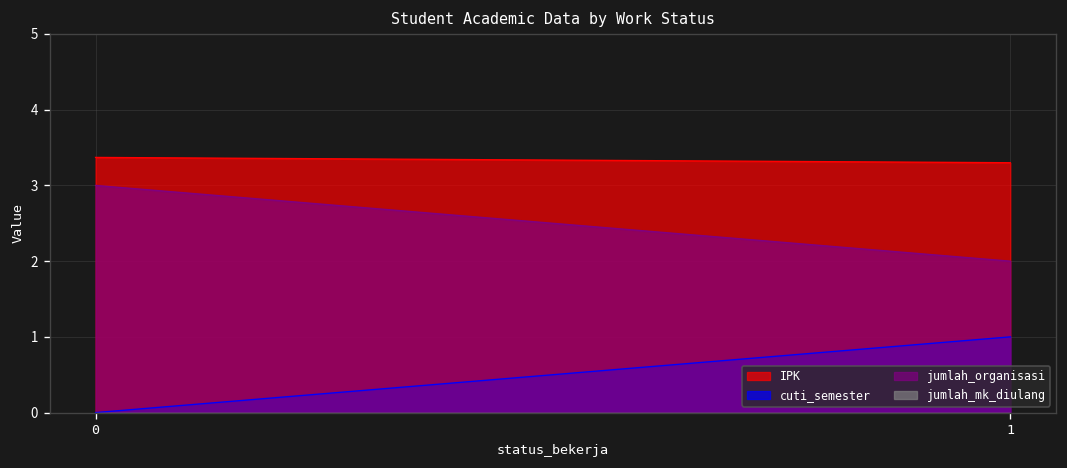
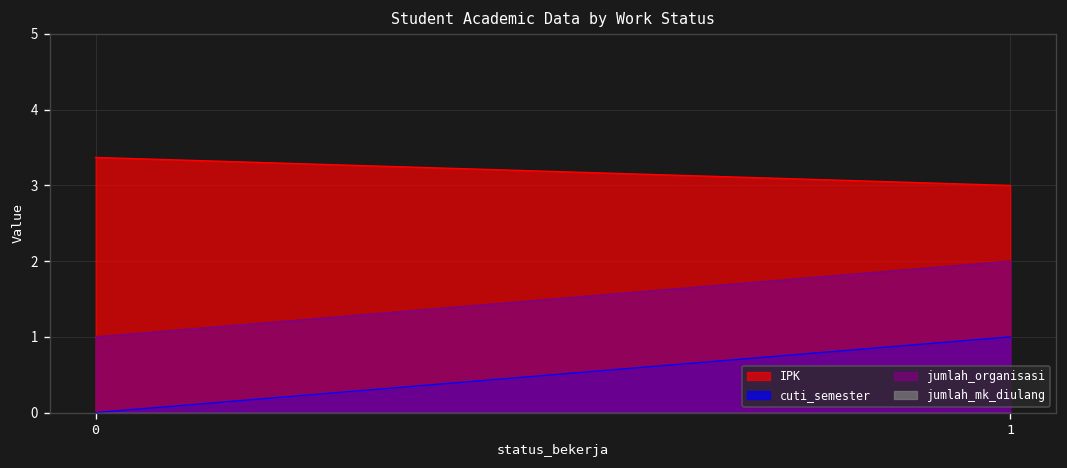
jumlah_organisasi, 0: 3 -> 1
IPK, 1: 3.3 -> 3.0
